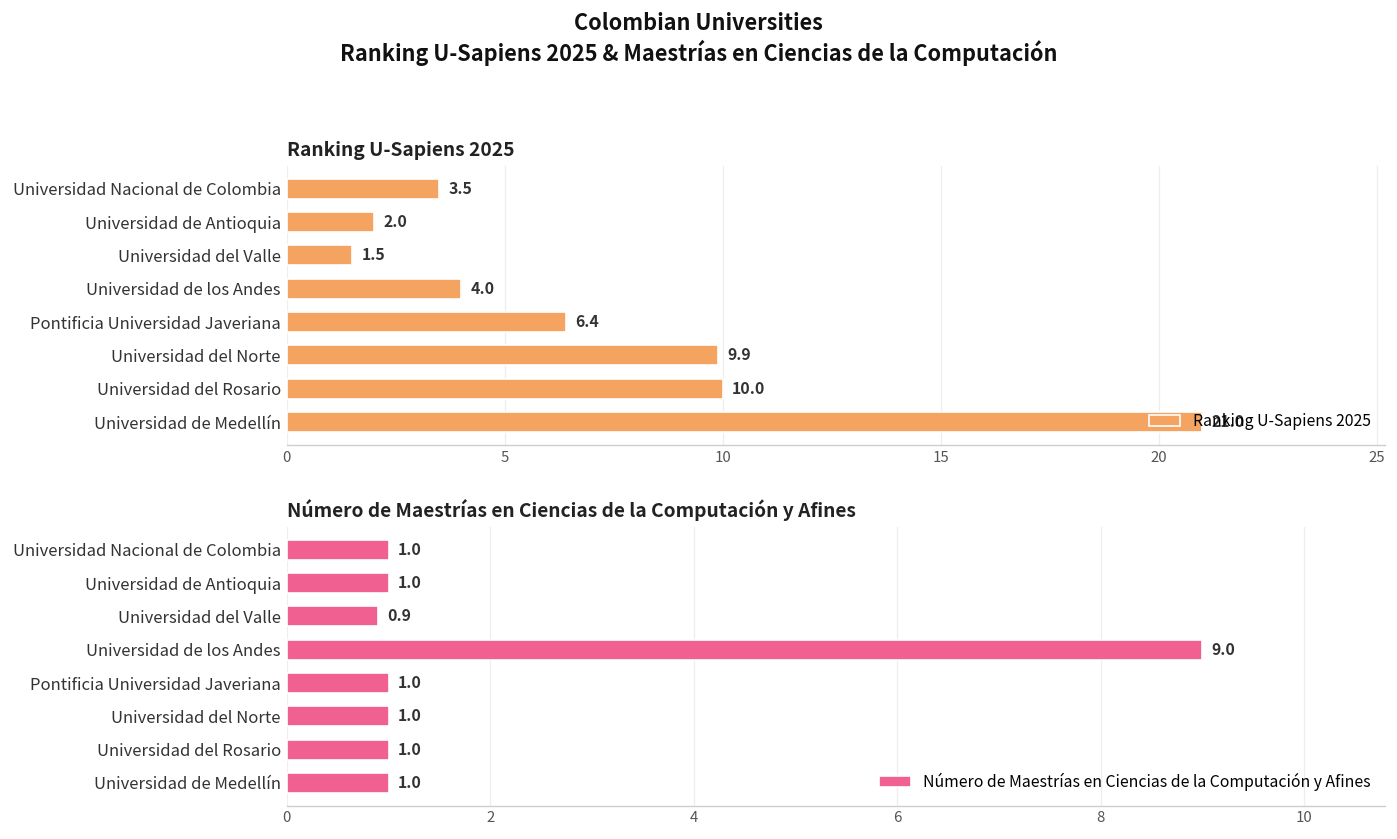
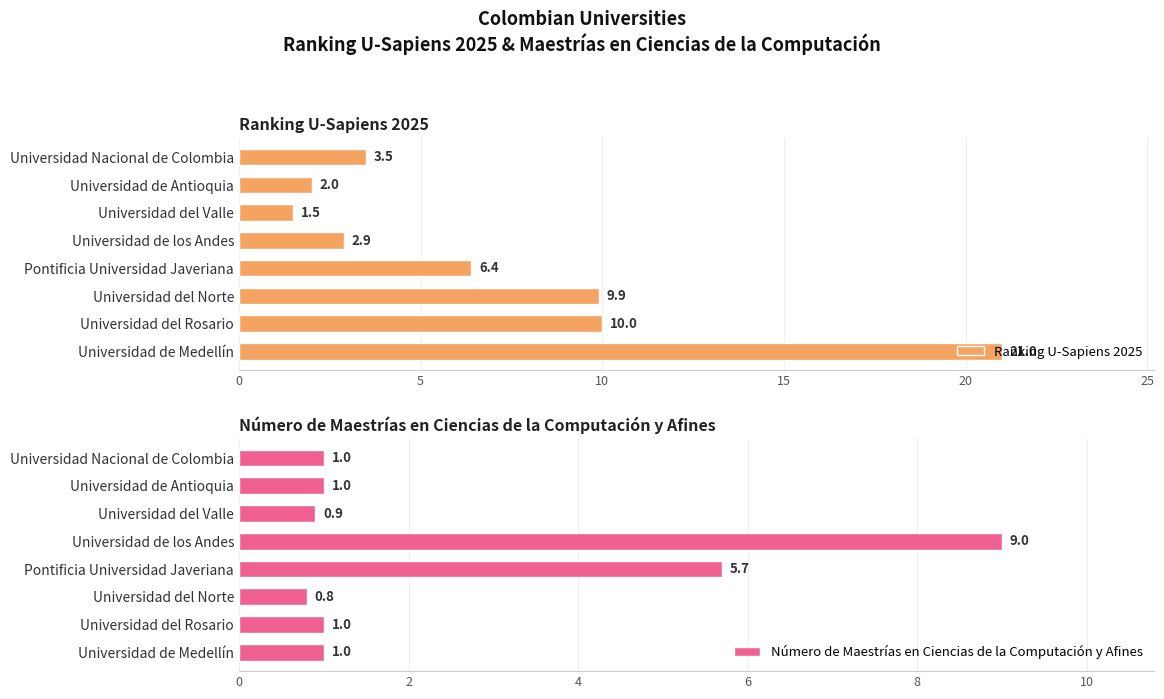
Ranking U-Sapiens 2025, Universidad de los Andes: 4.0 -> 2.9
Número de Maestrías en Ciencias de la Computación y Afines, Pontificia Universidad Javeriana: 1.0 -> 5.7
Número de Maestrías en Ciencias de la Computación y Afines, Universidad del Norte: 1.0 -> 0.8
